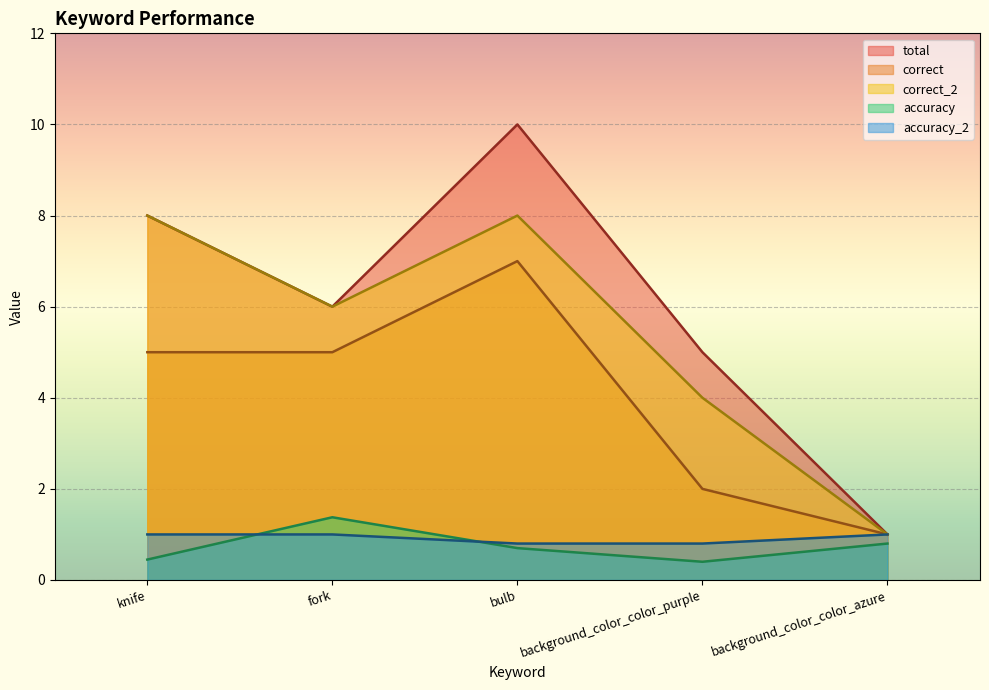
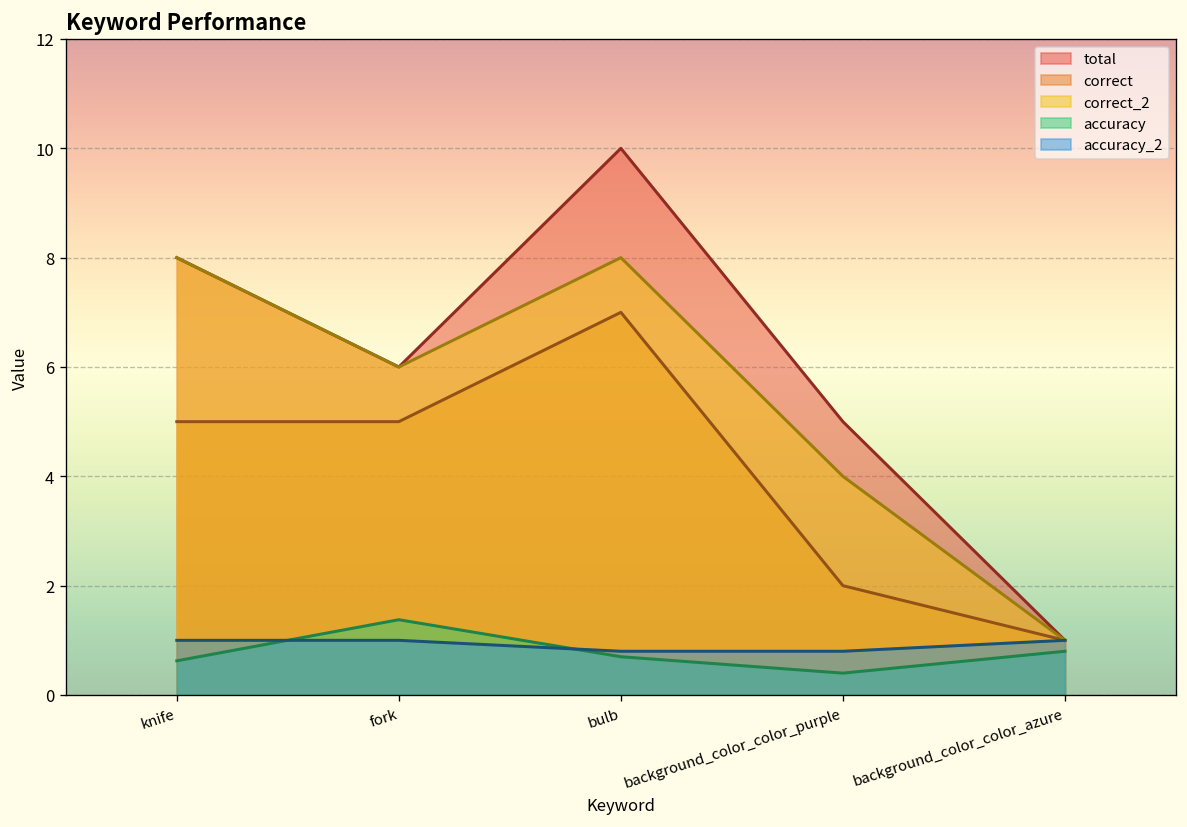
accuracy, knife: 0.4 -> 0.6
